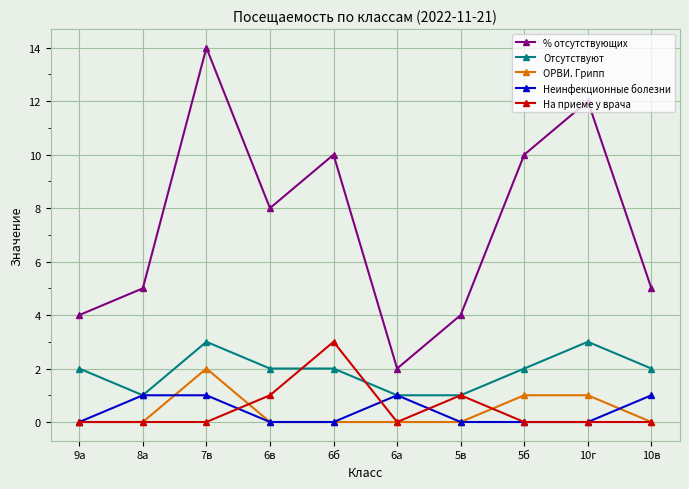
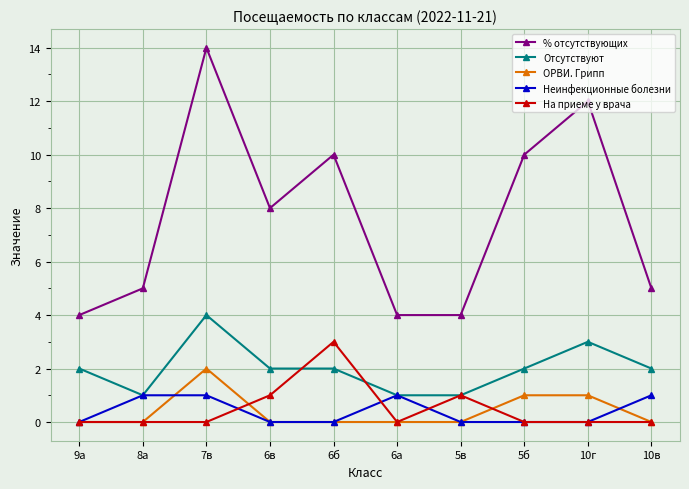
Отсутствуют, 7в: 3 -> 4
% отсутствующих, 6а: 2 -> 4
